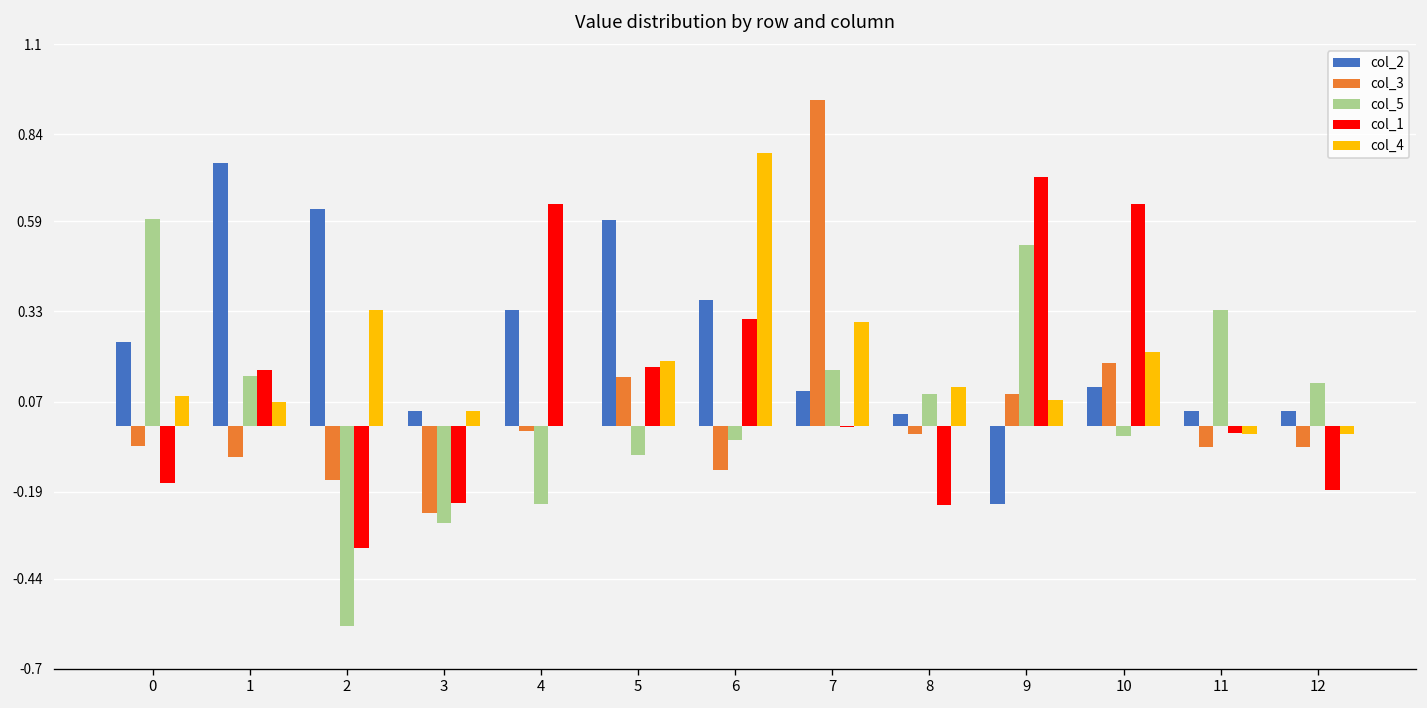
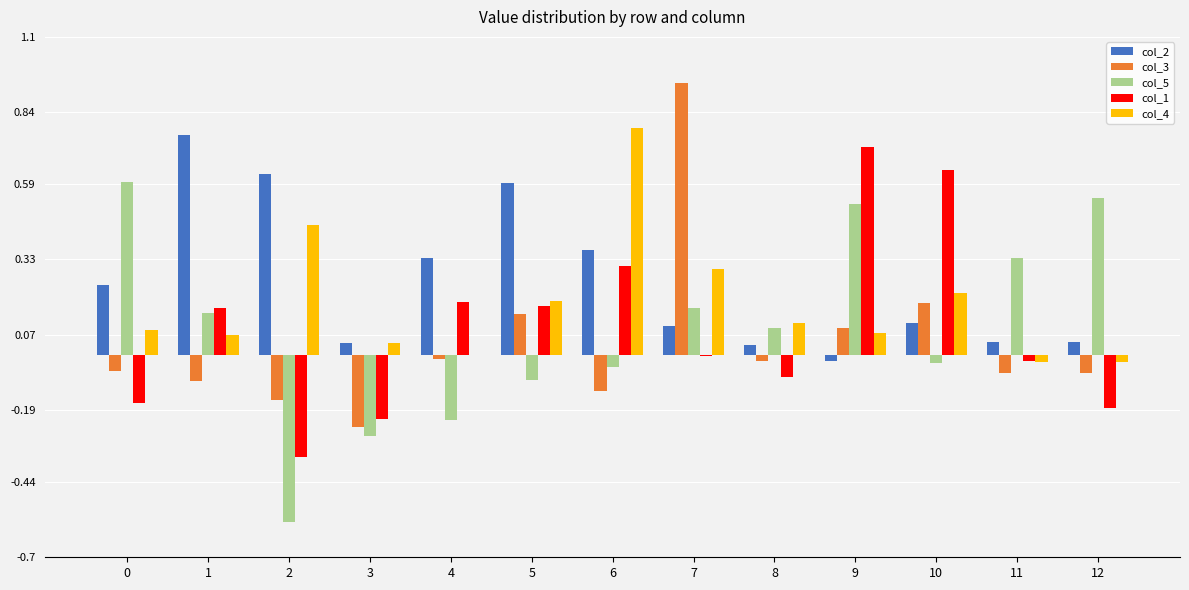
col_4, 2: 0.33 -> 0.45
col_1, 4: 0.64 -> 0.18
col_1, 8: -0.23 -> -0.08
col_2, 9: -0.22 -> -0.02
col_5, 12: 0.12 -> 0.54
